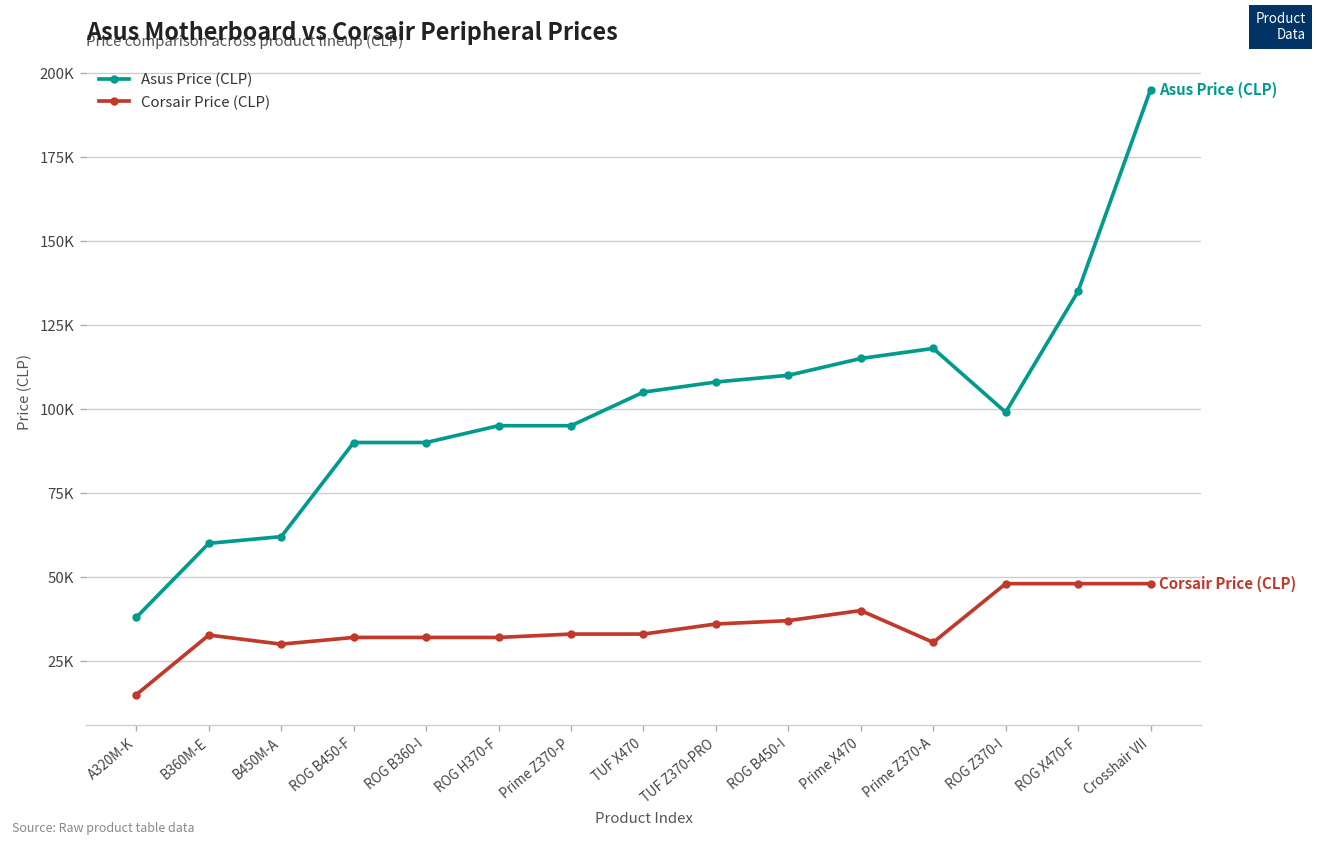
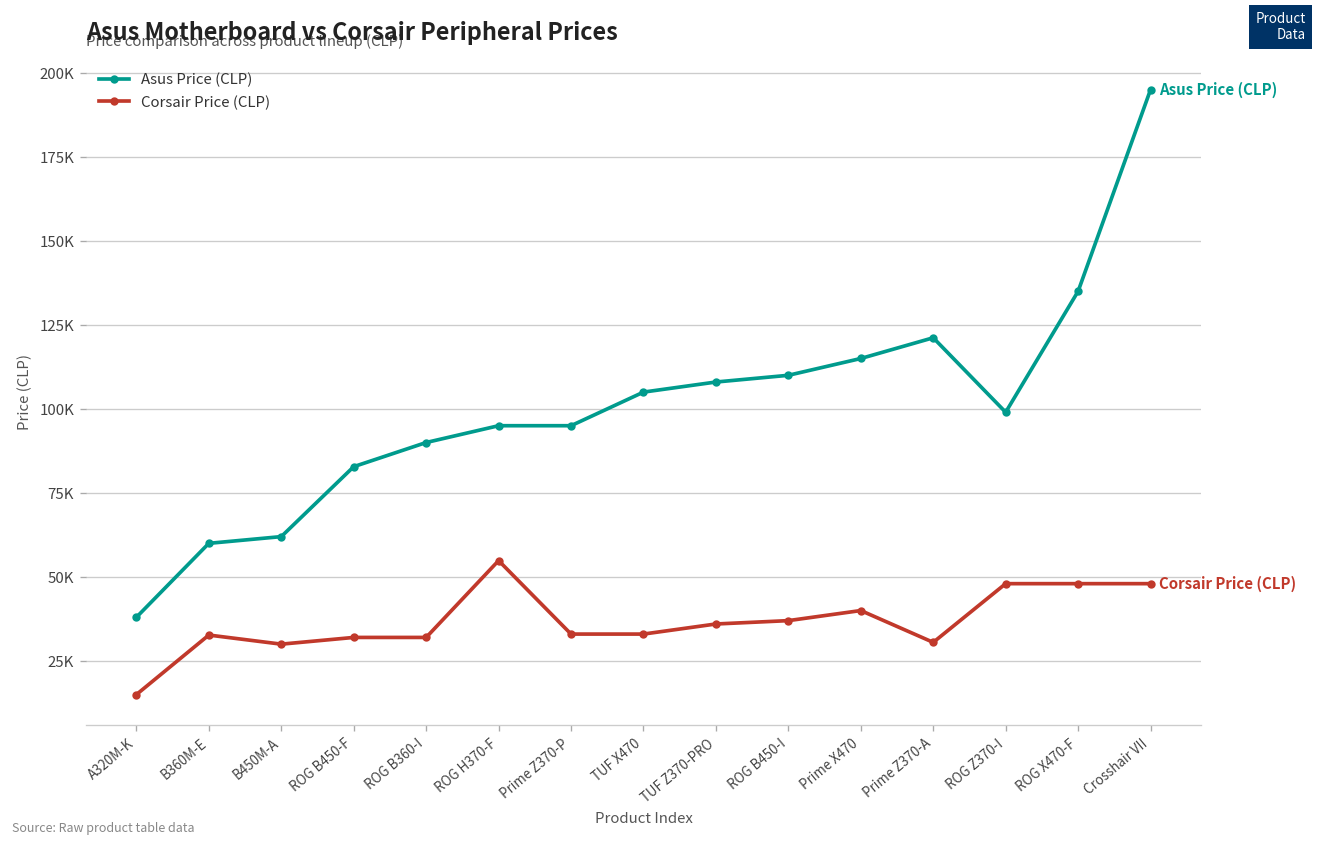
Asus Price (CLP), ROG B450-F: 90000 -> 83000
Corsair Price (CLP), ROG H370-F: 32000 -> 55000
Asus Price (CLP), Prime Z370-A: 118000 -> 121000
